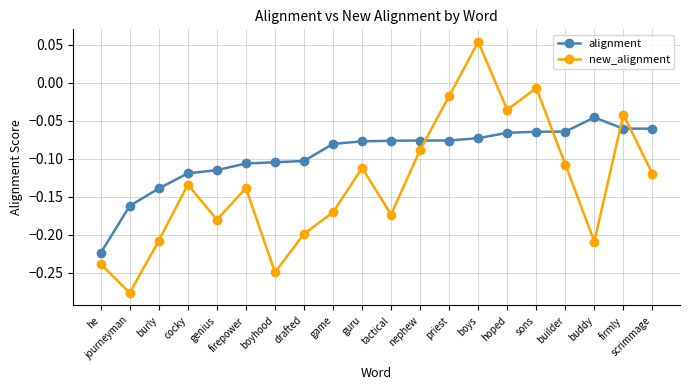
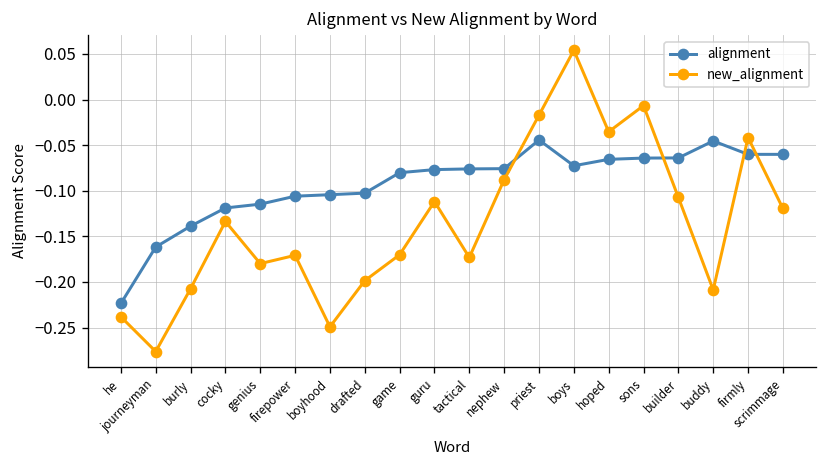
new_alignment, firepower: -0.14 -> -0.17
alignment, priest: -0.08 -> -0.04
